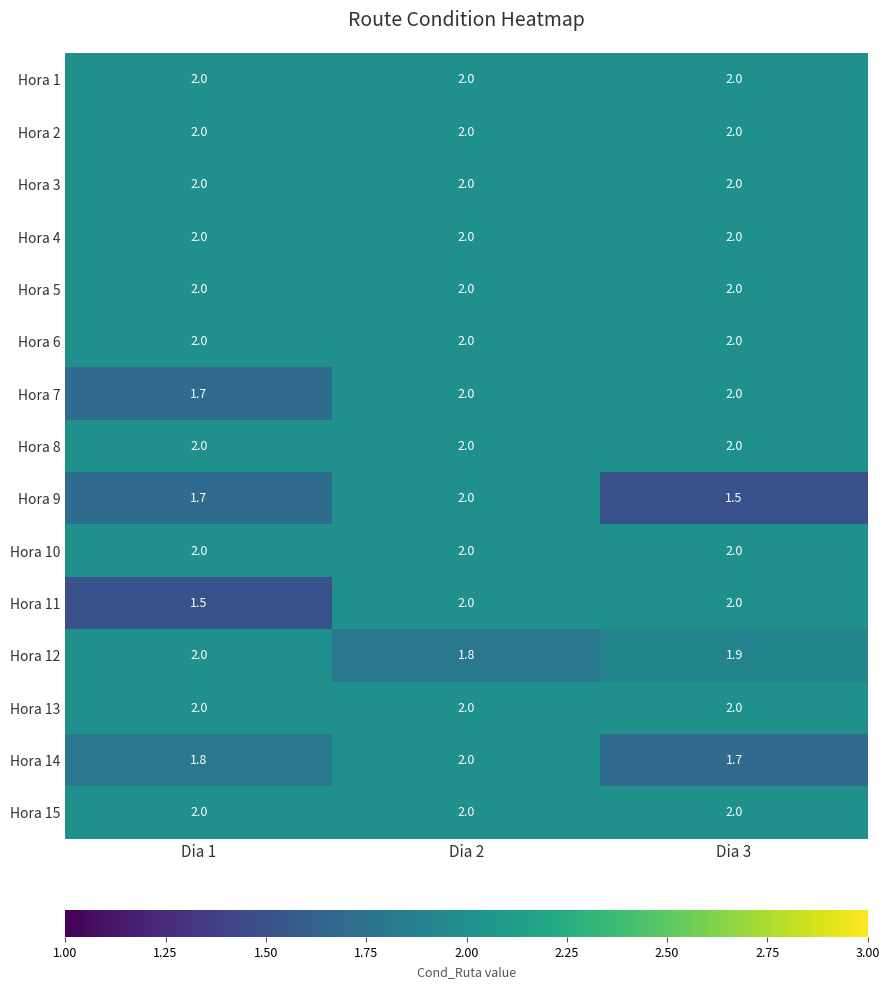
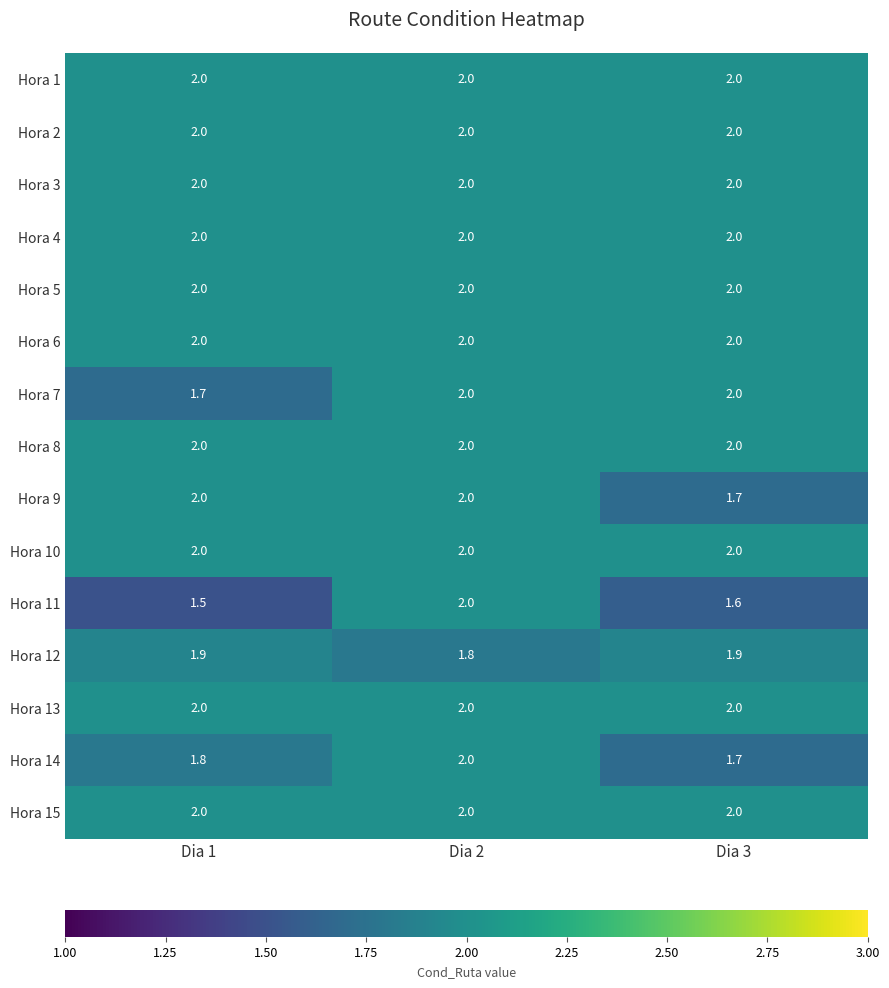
Hora 9, Dia 1: 1.7 -> 2.0
Hora 9, Dia 3: 1.5 -> 1.7
Hora 11, Dia 3: 2.0 -> 1.6
Hora 12, Dia 1: 2.0 -> 1.9
